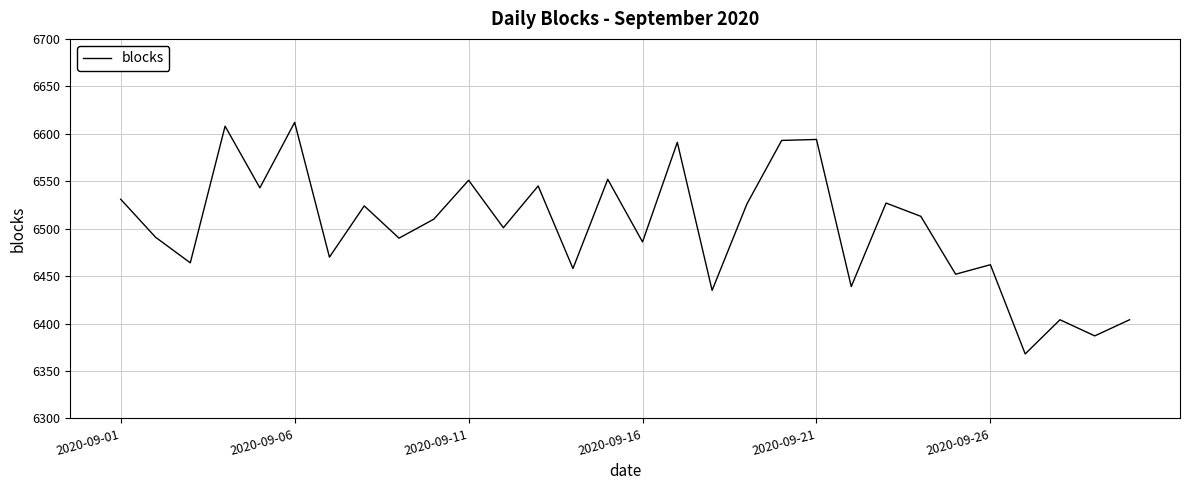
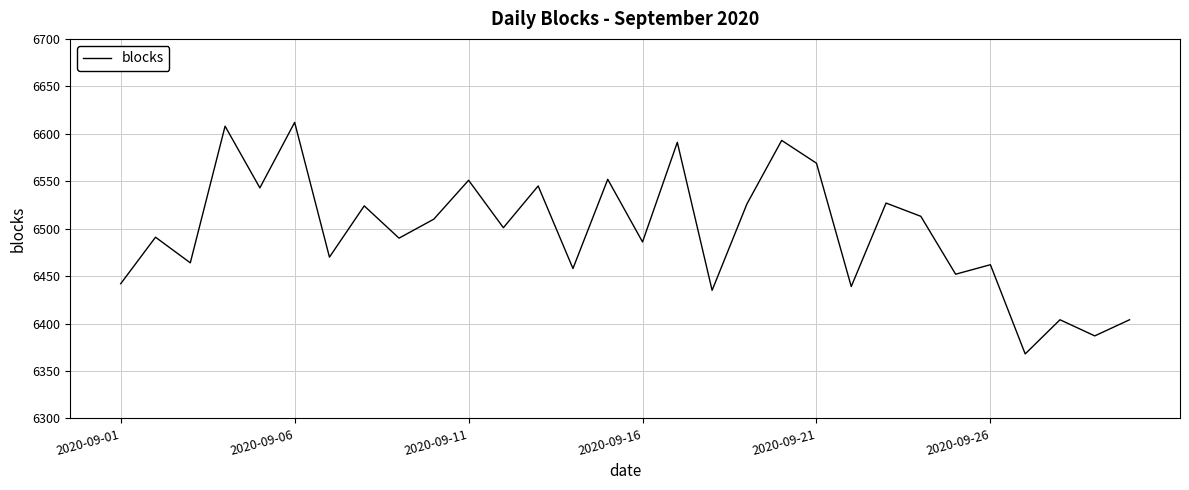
2020-09-01: 6530 -> 6440
2020-09-21: 6590 -> 6570
